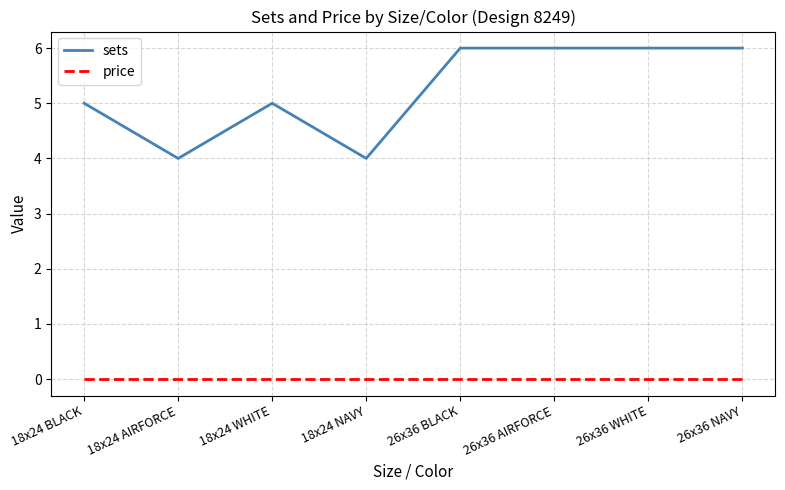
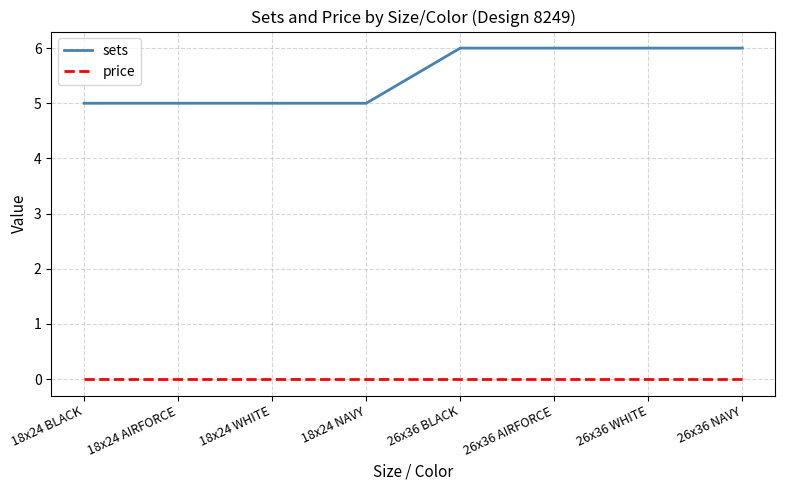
sets, 18x24 AIRFORCE: 4 -> 5
sets, 18x24 NAVY: 4 -> 5
